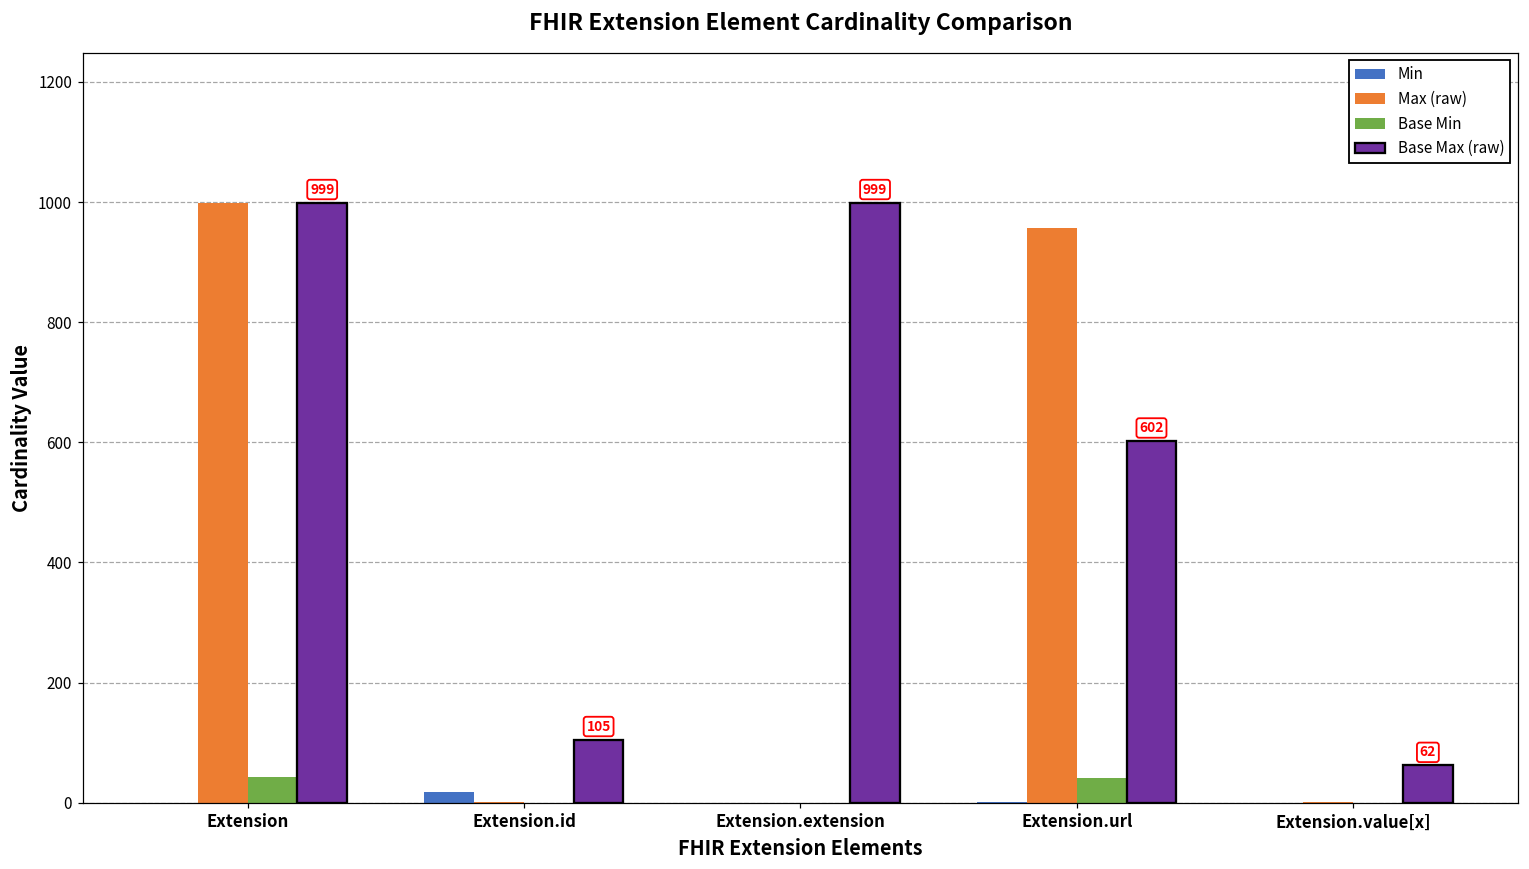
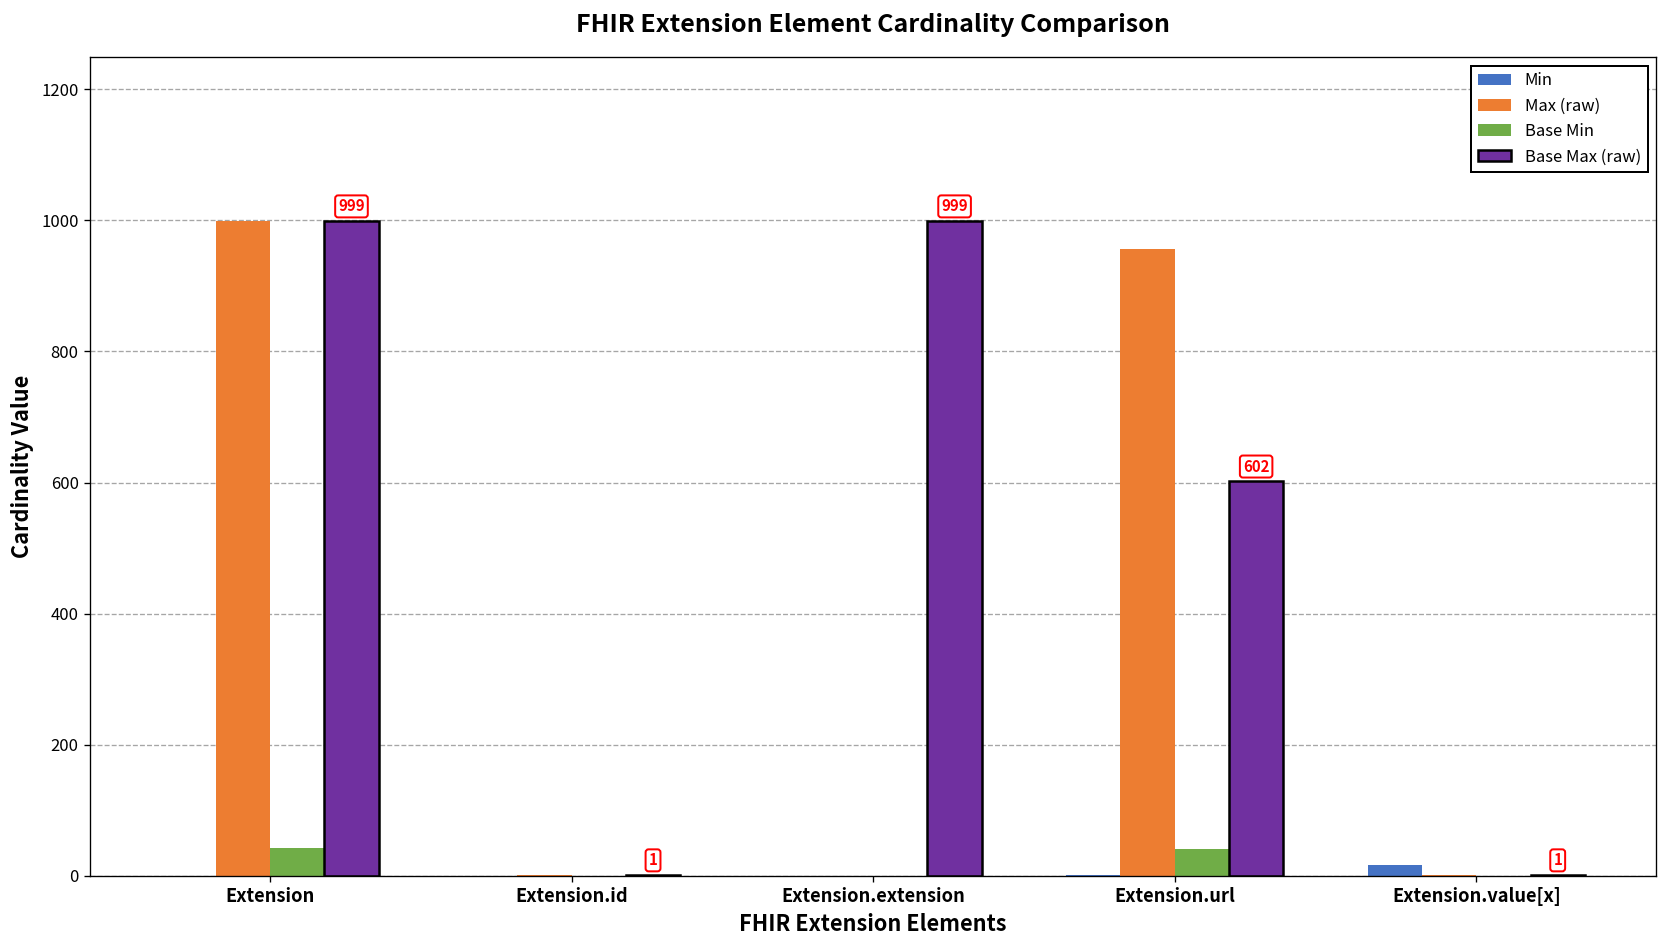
Min, Extension.id: 20 -> 0
Base Max (raw), Extension.id: 105 -> 1
Min, Extension.value[x]: 0 -> 20
Base Max (raw), Extension.value[x]: 62 -> 1
